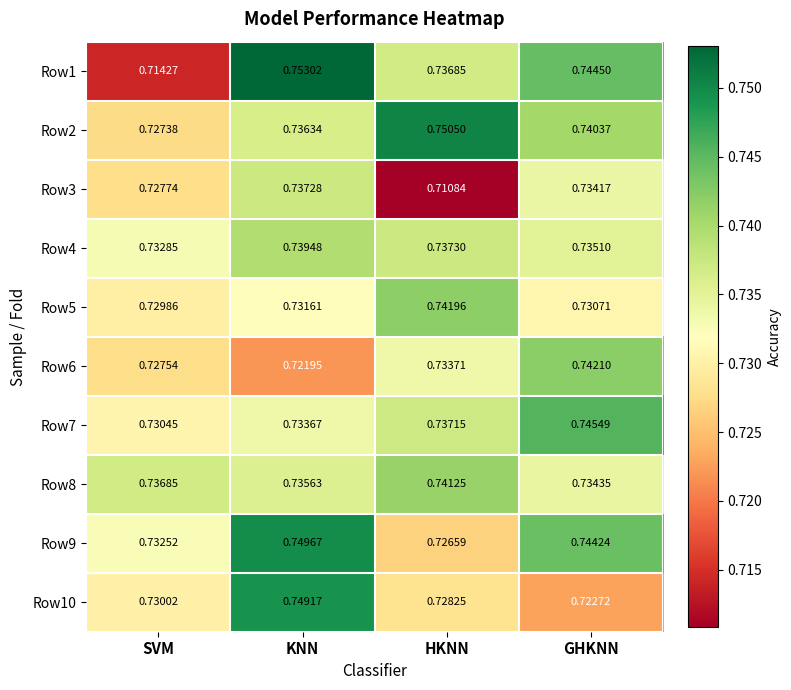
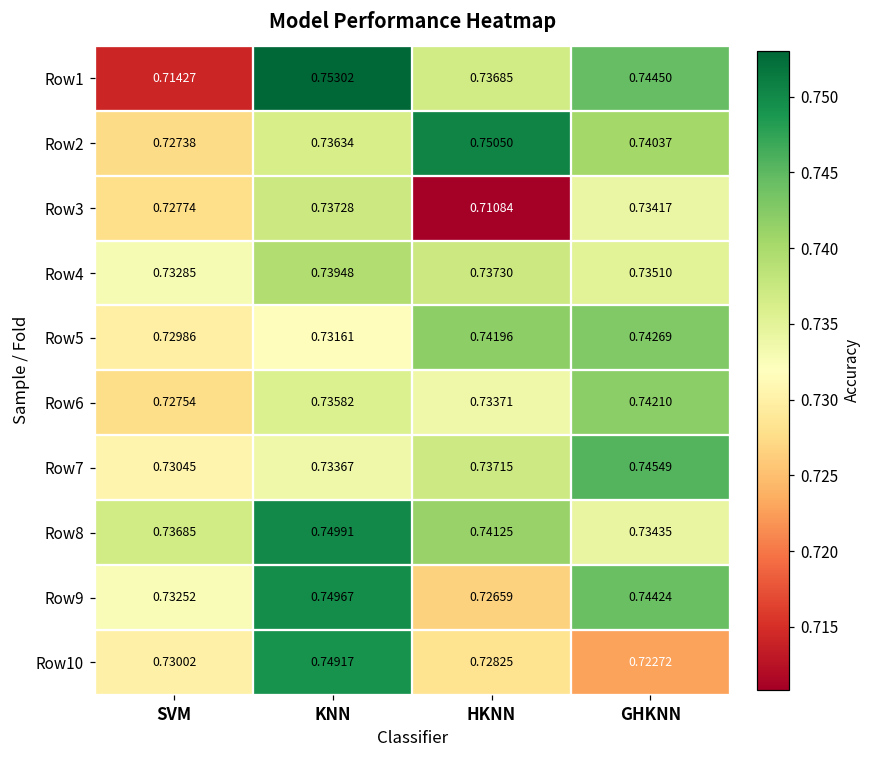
Row5, GHKNN: 0.73071 -> 0.74269
Row6, KNN: 0.72195 -> 0.73582
Row8, KNN: 0.73563 -> 0.74991
